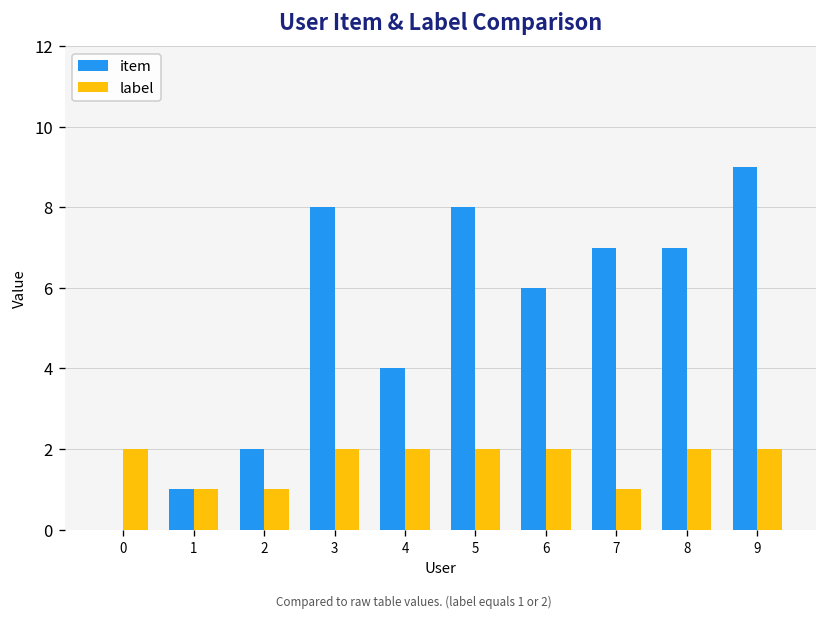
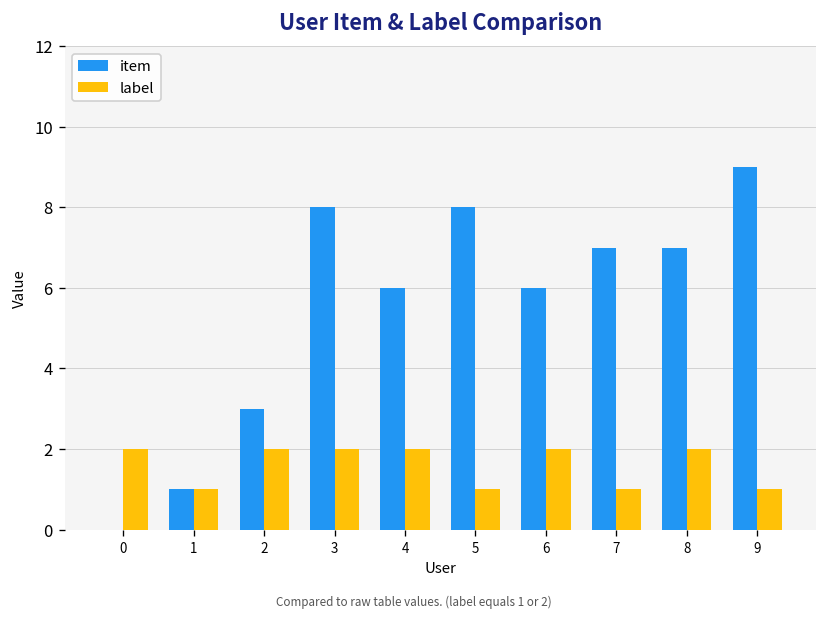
item, 2: 2 -> 3
label, 2: 1 -> 2
item, 4: 4 -> 6
label, 5: 2 -> 1
label, 9: 2 -> 1
